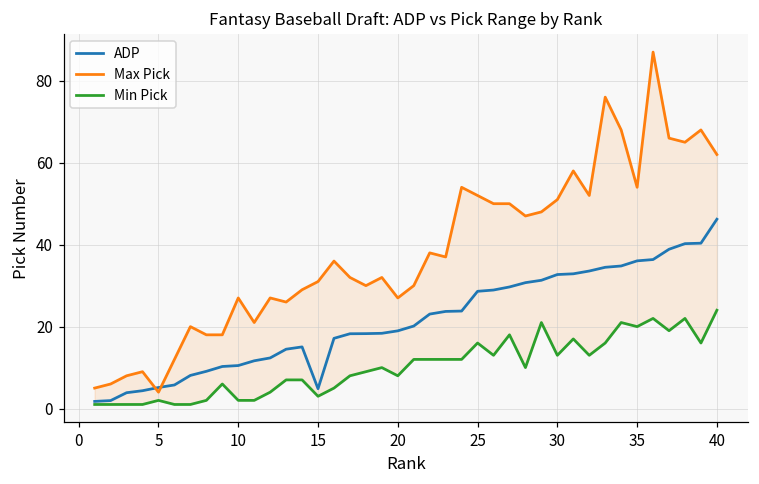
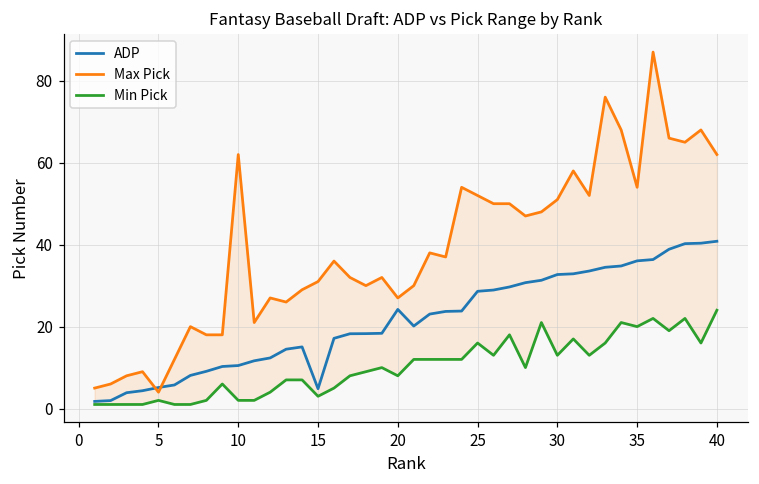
Max Pick, 10: 27 -> 62
ADP, 20: 19 -> 24
ADP, 40: 46 -> 41
